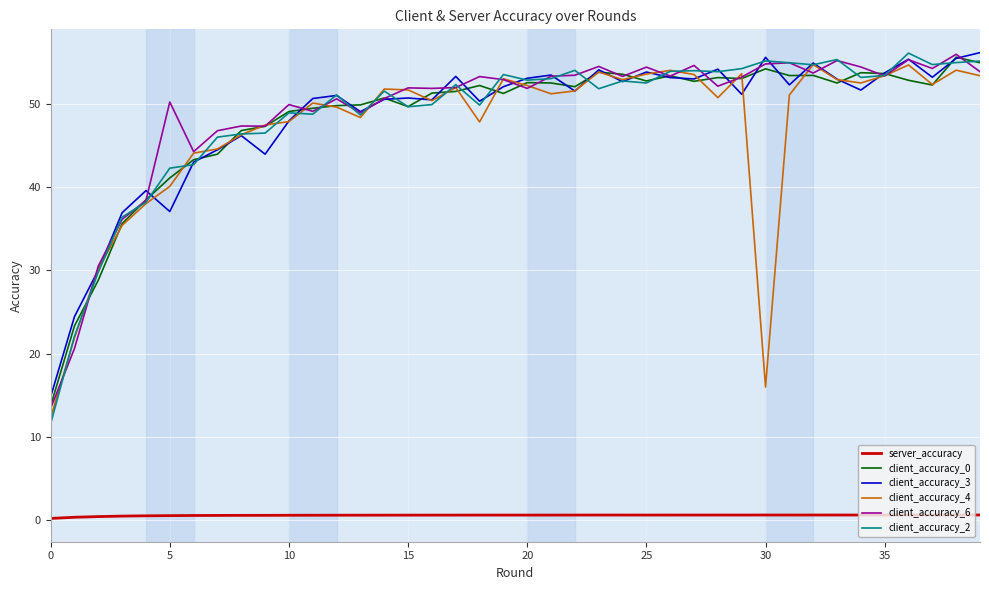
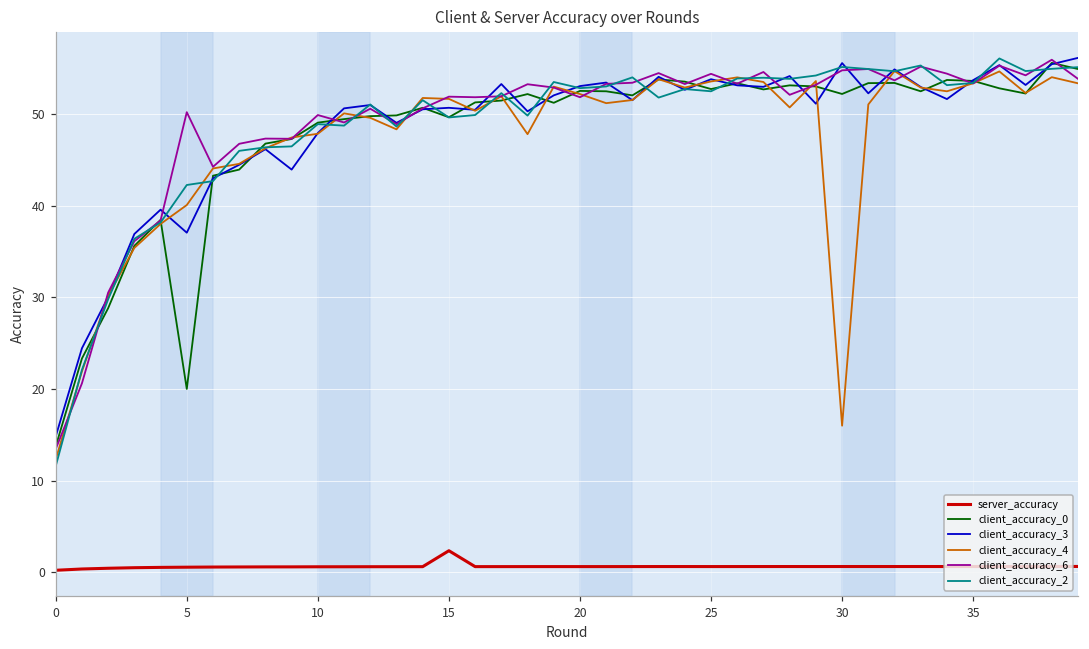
client_accuracy_0, 5: 41 -> 20
server_accuracy, 15: 1 -> 2
client_accuracy_0, 30: 54 -> 52
